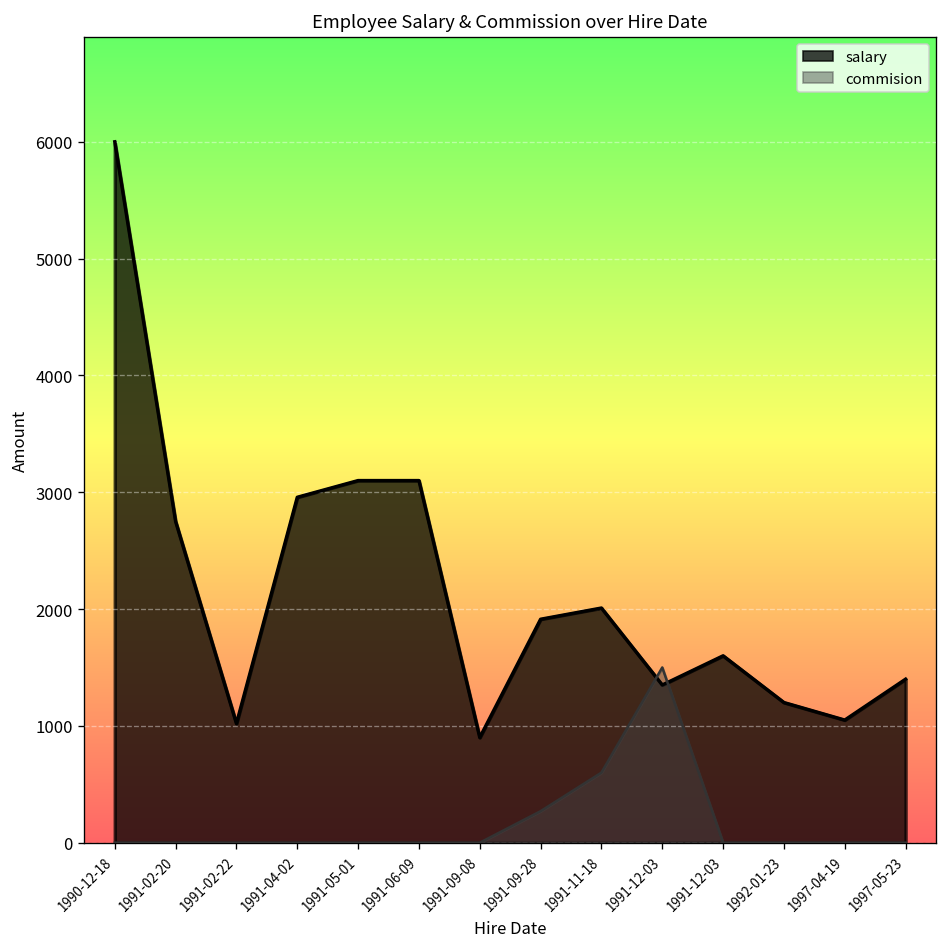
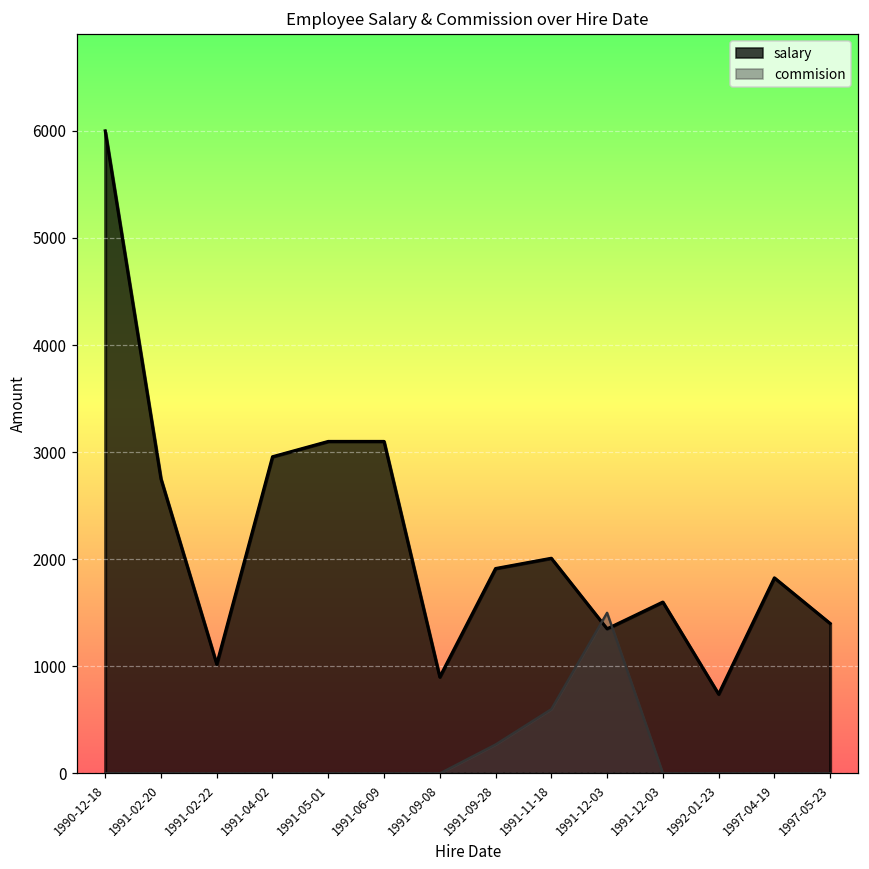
salary, 1992-01-23: 1200 -> 700
salary, 1997-04-19: 1100 -> 1800
